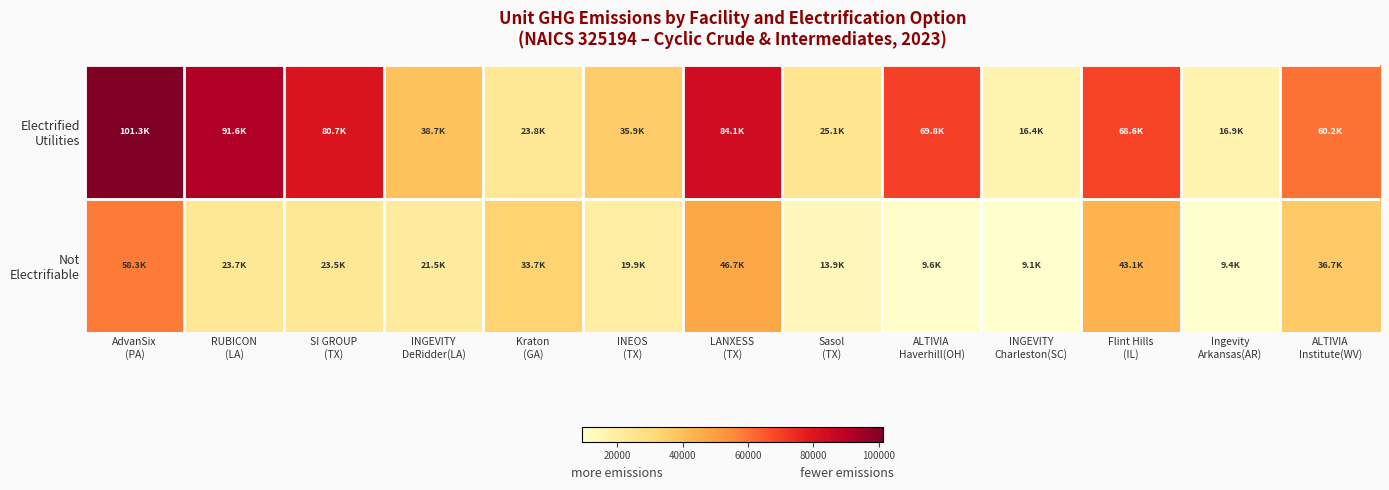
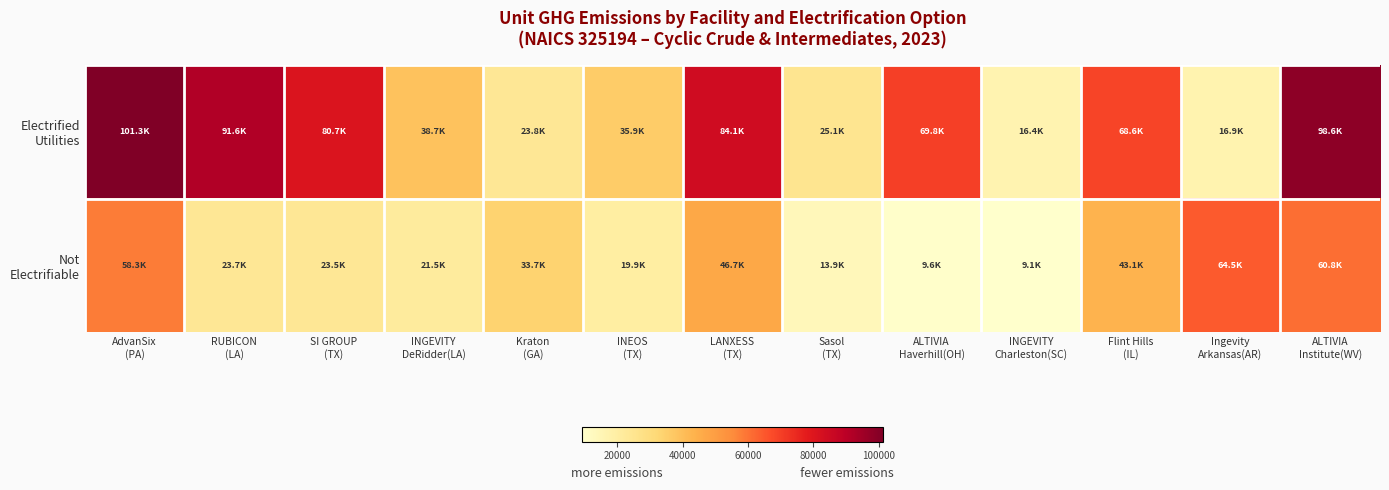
Electrified Utilities, ALTIVIA Institute(WV): 60.2K -> 98.6K
Not Electrifiable, Ingevity Arkansas(AR): 9.4K -> 64.5K
Not Electrifiable, ALTIVIA Institute(WV): 36.7K -> 60.8K
